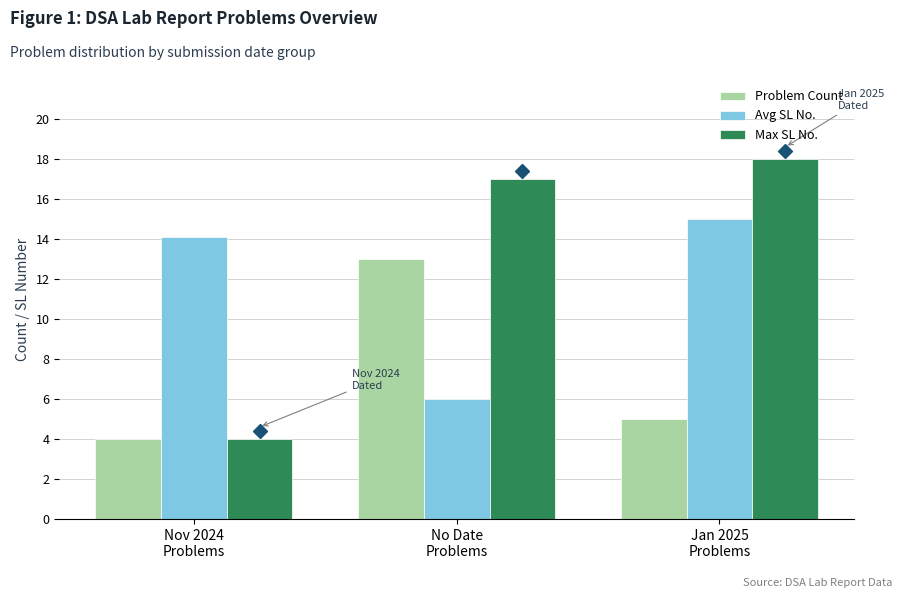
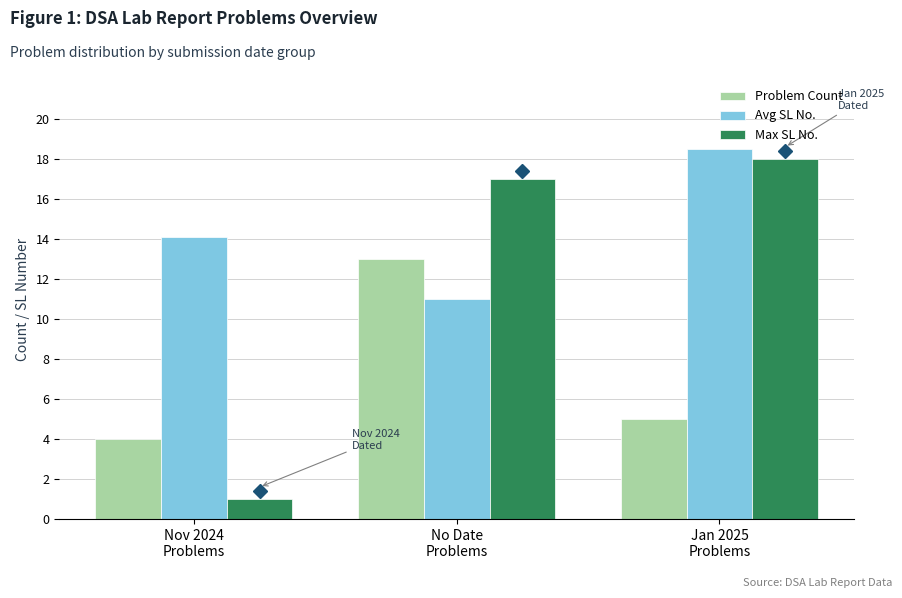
Max SL No., Nov 2024 Problems: 4 -> 1
Avg SL No., No Date Problems: 6 -> 11
Avg SL No., Jan 2025 Problems: 15.0 -> 18.5
